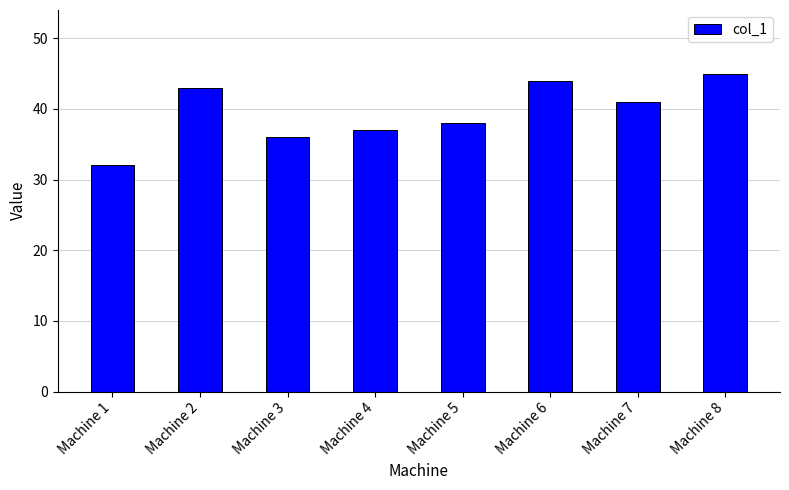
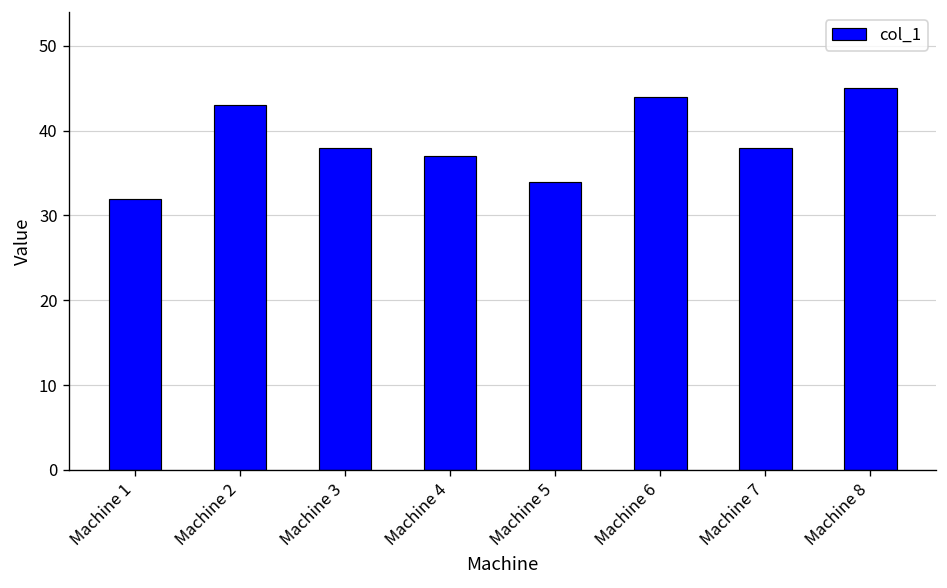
Machine 3: 36 -> 38
Machine 5: 38 -> 34
Machine 7: 41 -> 38
